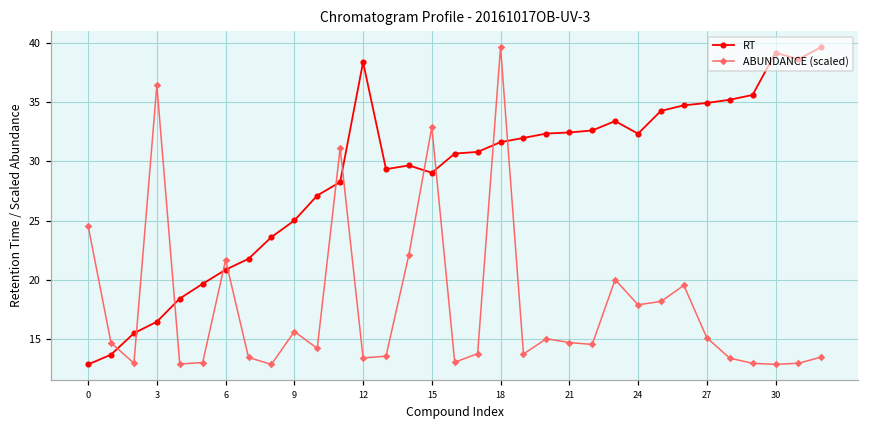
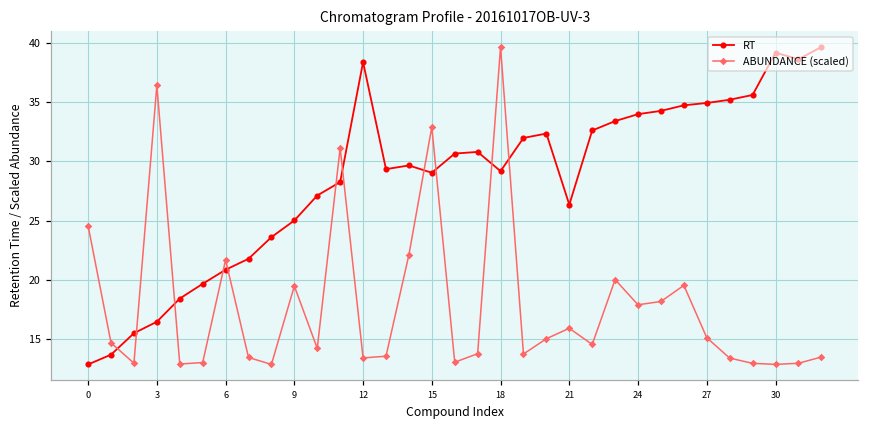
ABUNDANCE (scaled), 9: 15.6 -> 19.5
RT, 18: 31.6 -> 29.2
RT, 21: 32.4 -> 26.3
ABUNDANCE (scaled), 21: 14.7 -> 15.9
RT, 24: 32.3 -> 34.0
